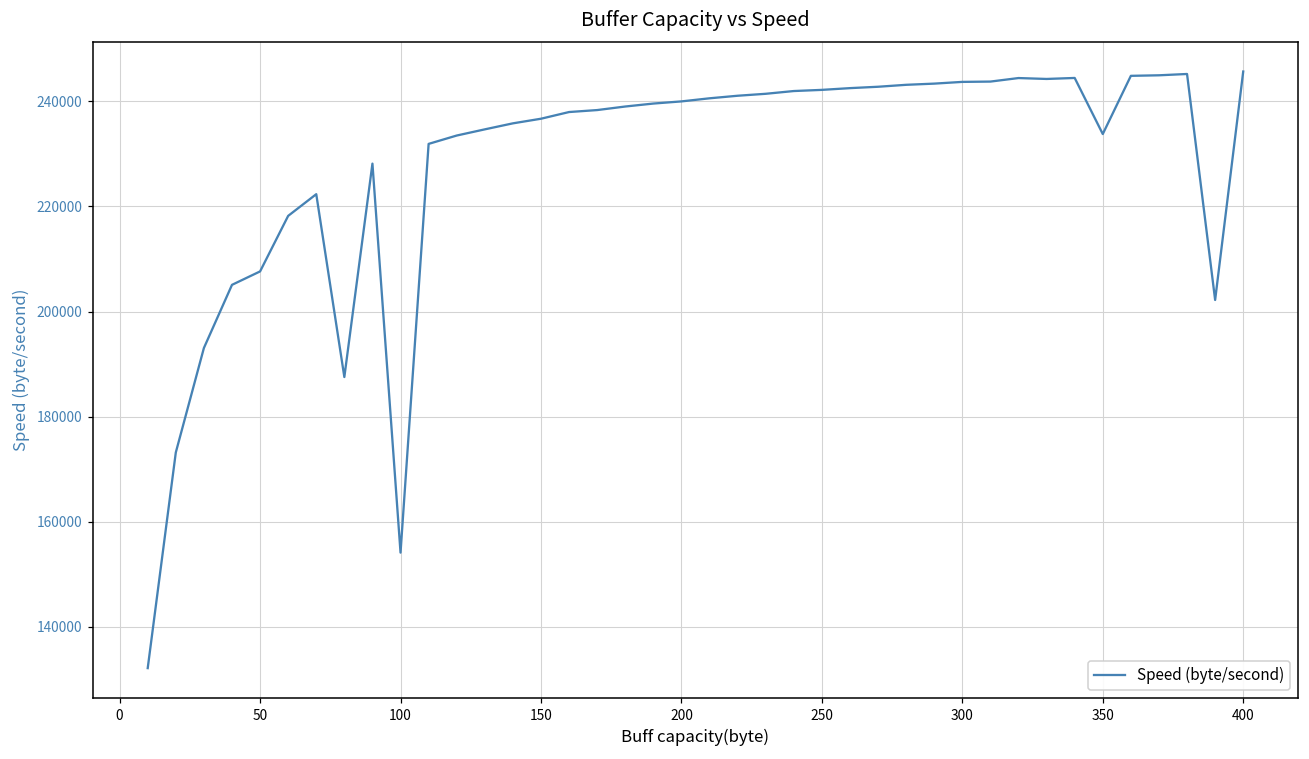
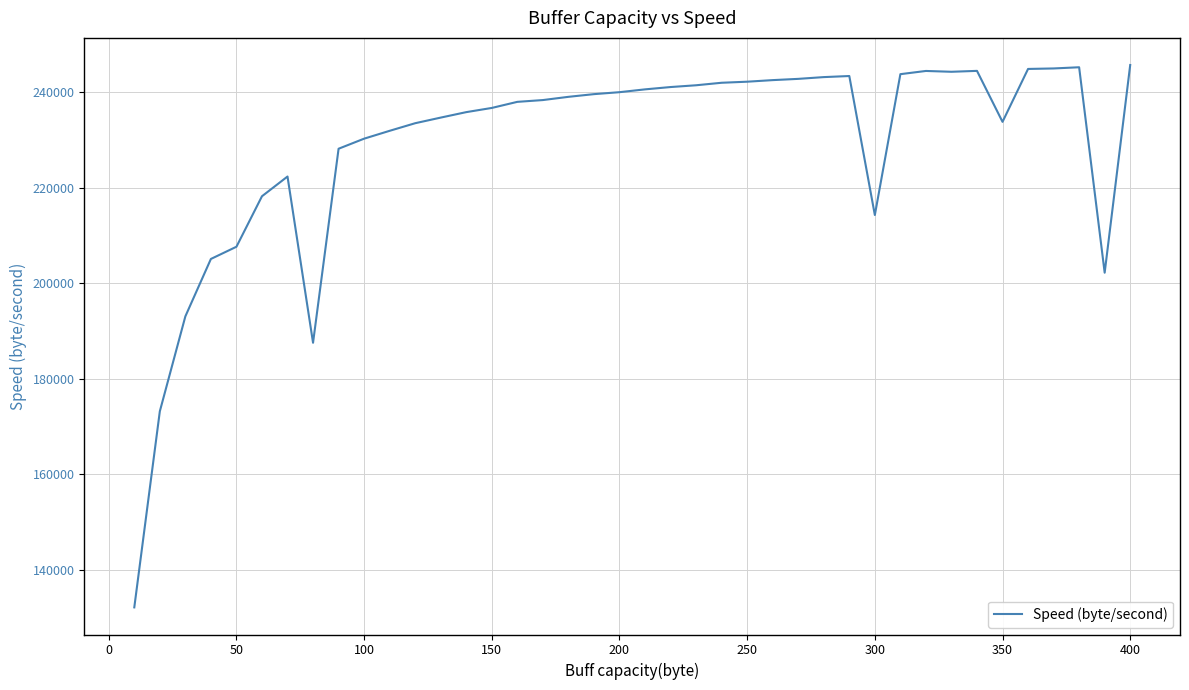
100: 154000 -> 230000
300: 244000 -> 214000
